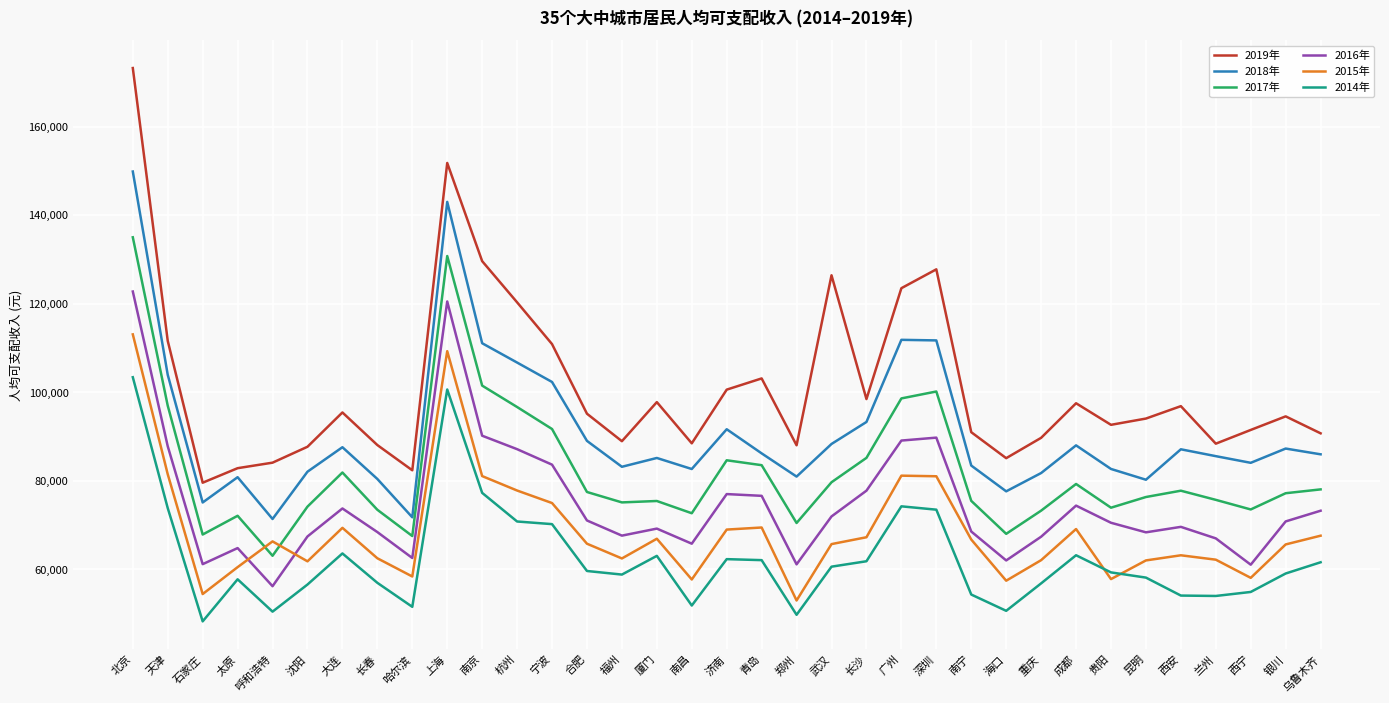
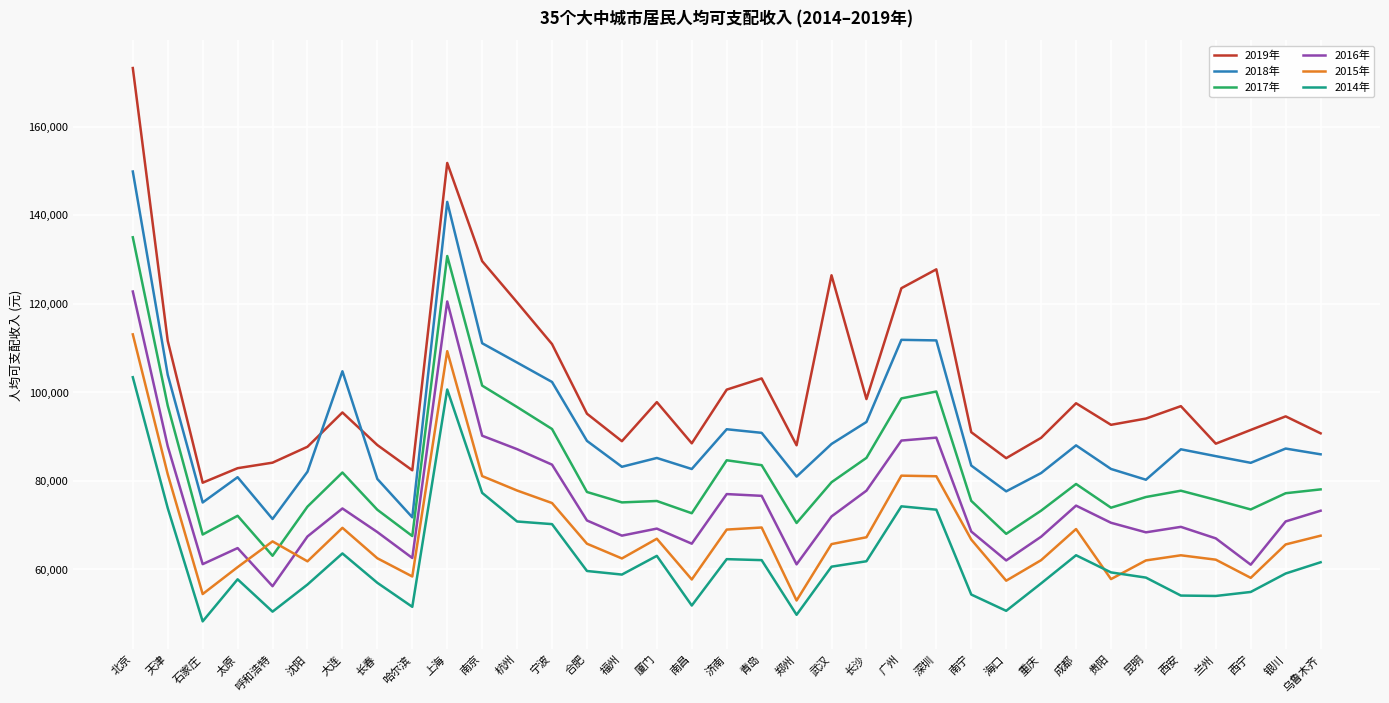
2018年, 大连: 88,000 -> 105,000
2018年, 青岛: 86,000 -> 91,000
